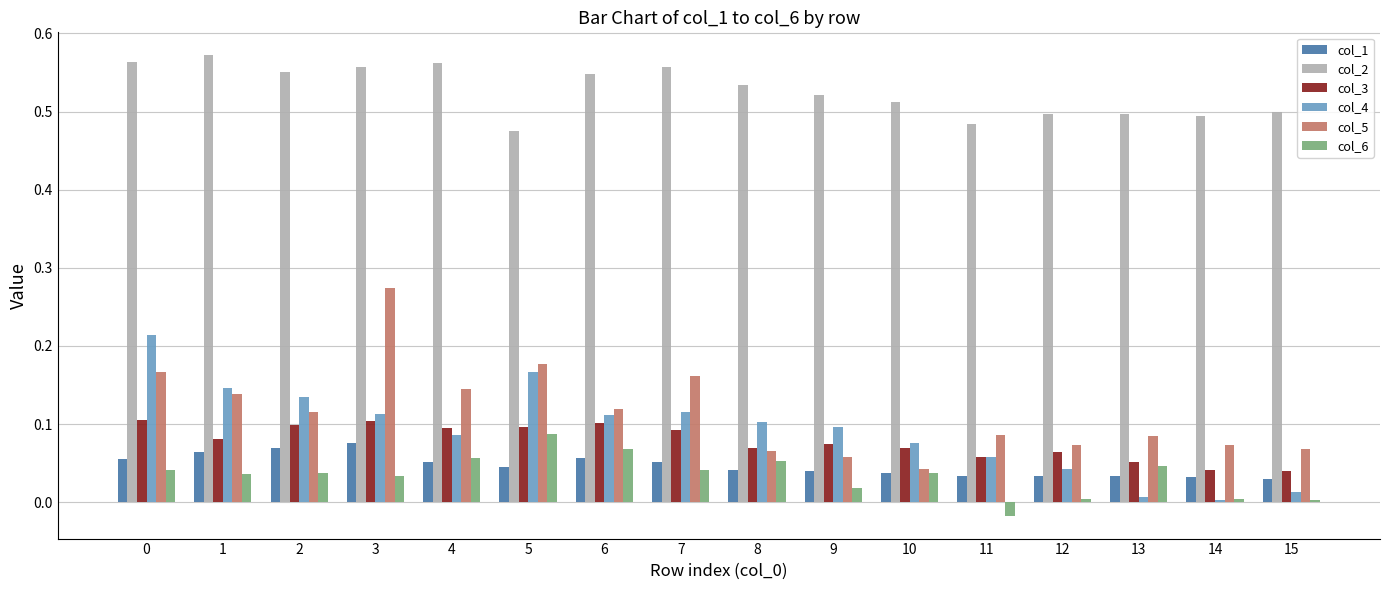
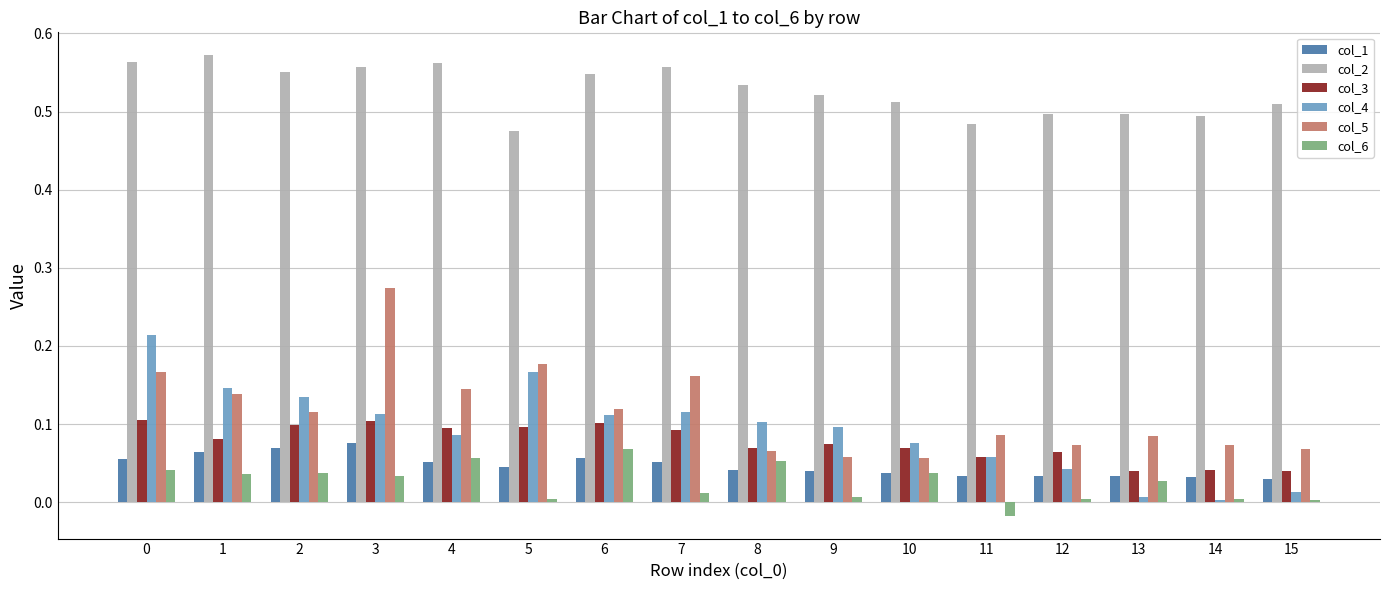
col_6, 5: 0.09 -> 0.00
col_6, 7: 0.04 -> 0.01
col_6, 9: 0.02 -> 0.01
col_5, 10: 0.04 -> 0.06
col_3, 13: 0.05 -> 0.04
col_6, 13: 0.05 -> 0.03
col_2, 15: 0.50 -> 0.51
